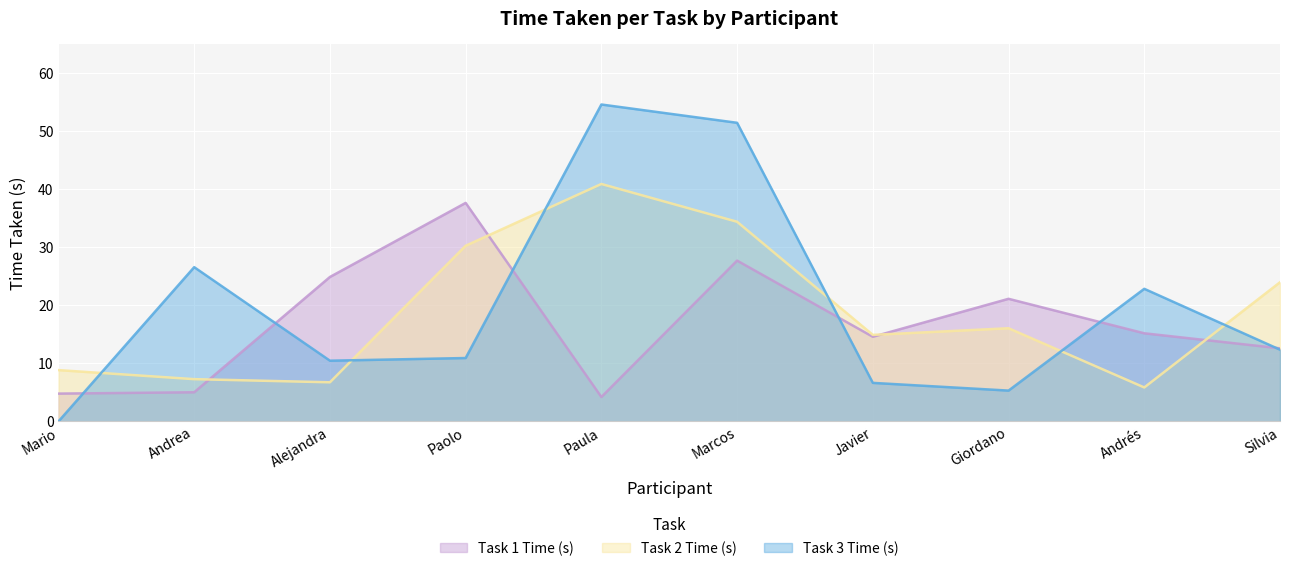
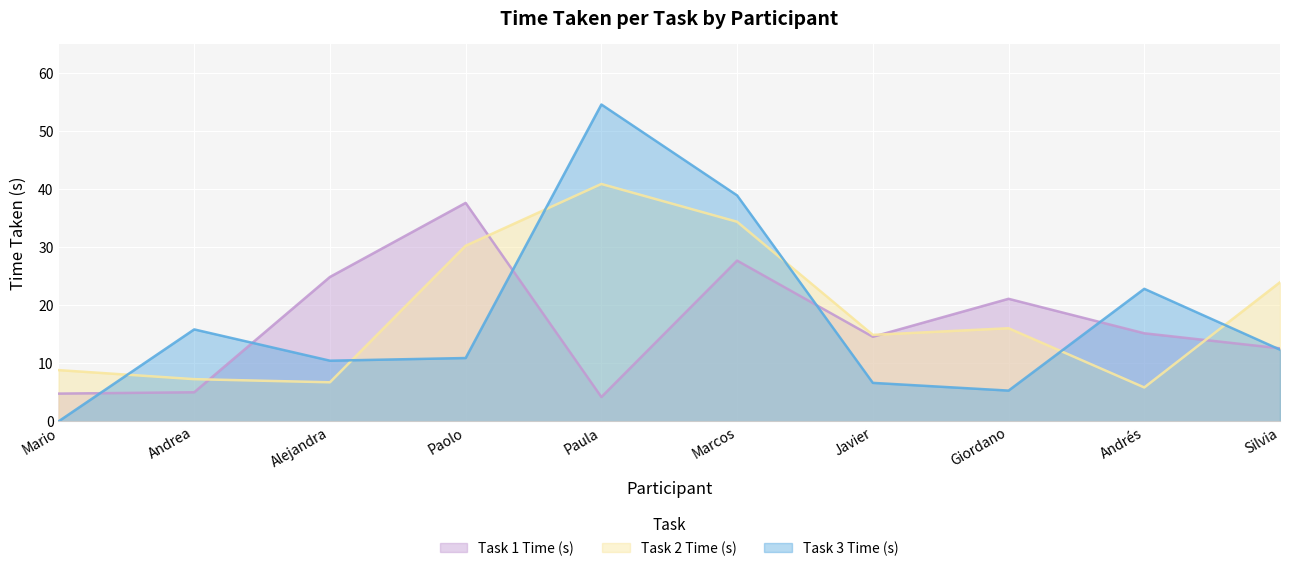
Task 3 Time (s), Andrea: 27 -> 16
Task 3 Time (s), Marcos: 51 -> 39
